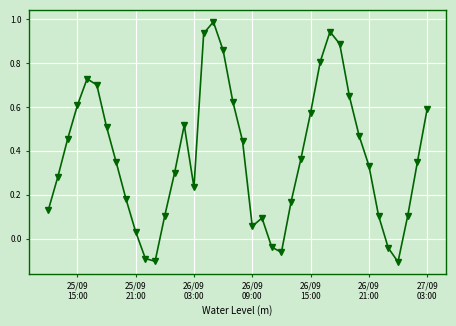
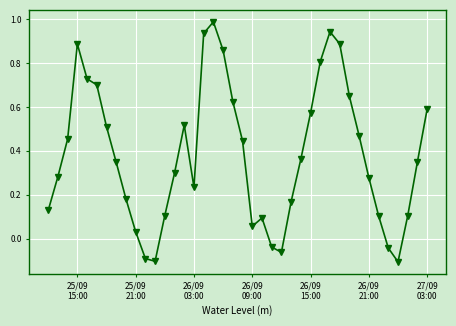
25/09 15:00: 0.61 -> 0.89
26/09 21:00: 0.33 -> 0.28
